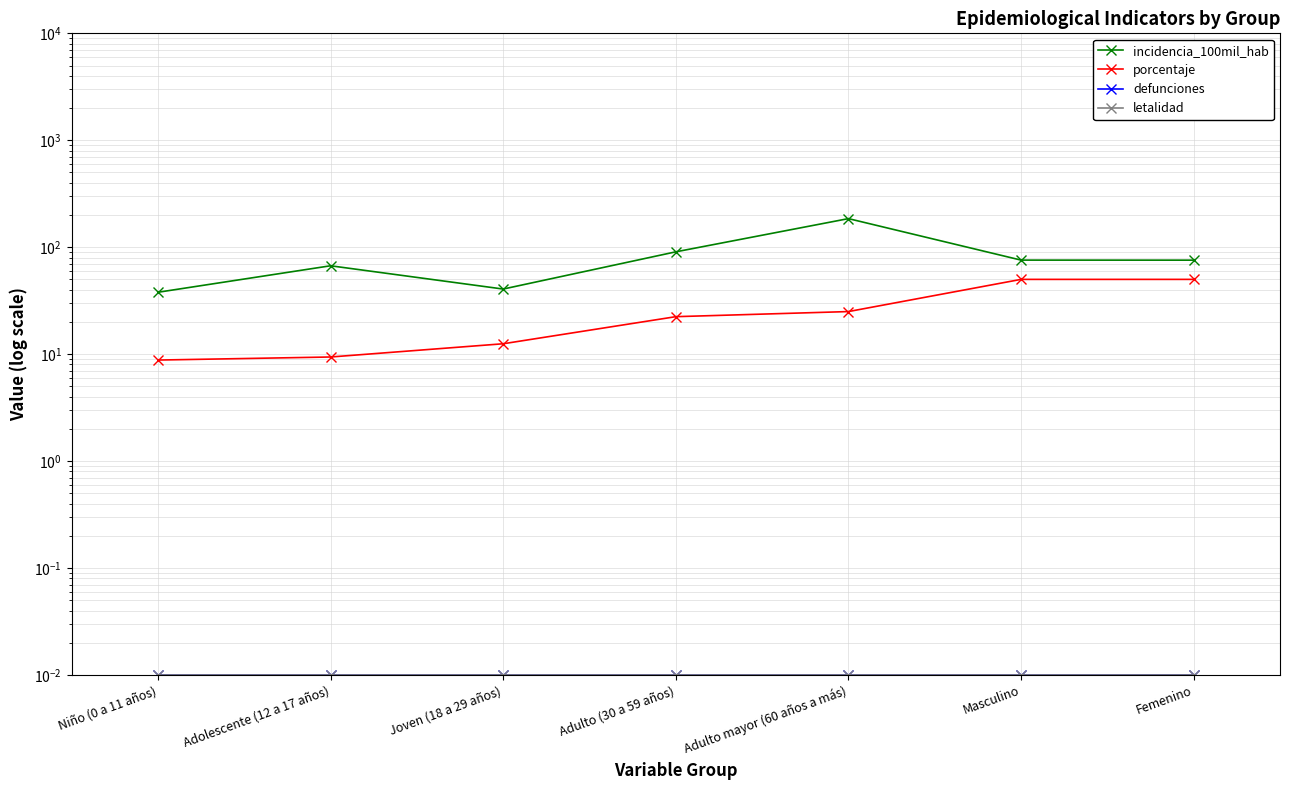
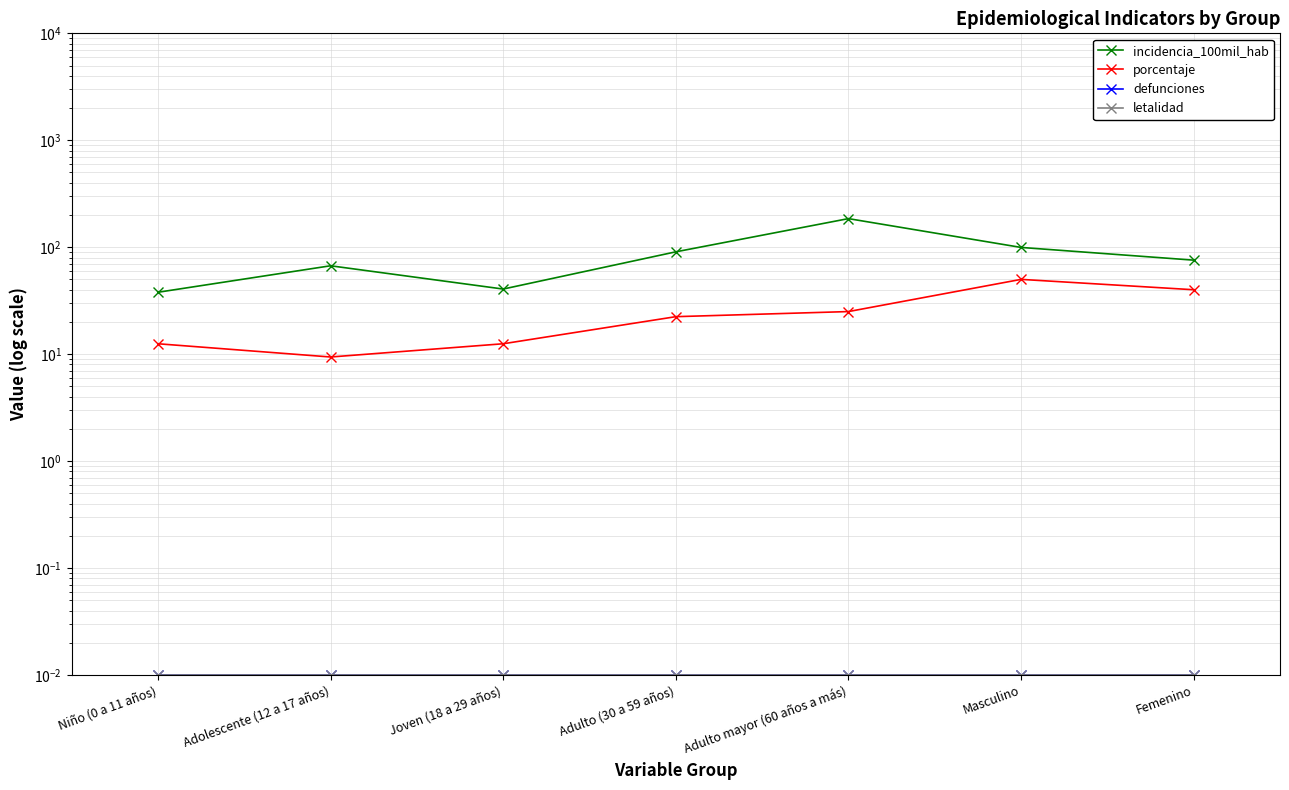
porcentaje, Niño (0 a 11 años): 9 -> 13
incidencia_100mil_hab, Masculino: 80 -> 100
porcentaje, Femenino: 50 -> 40
